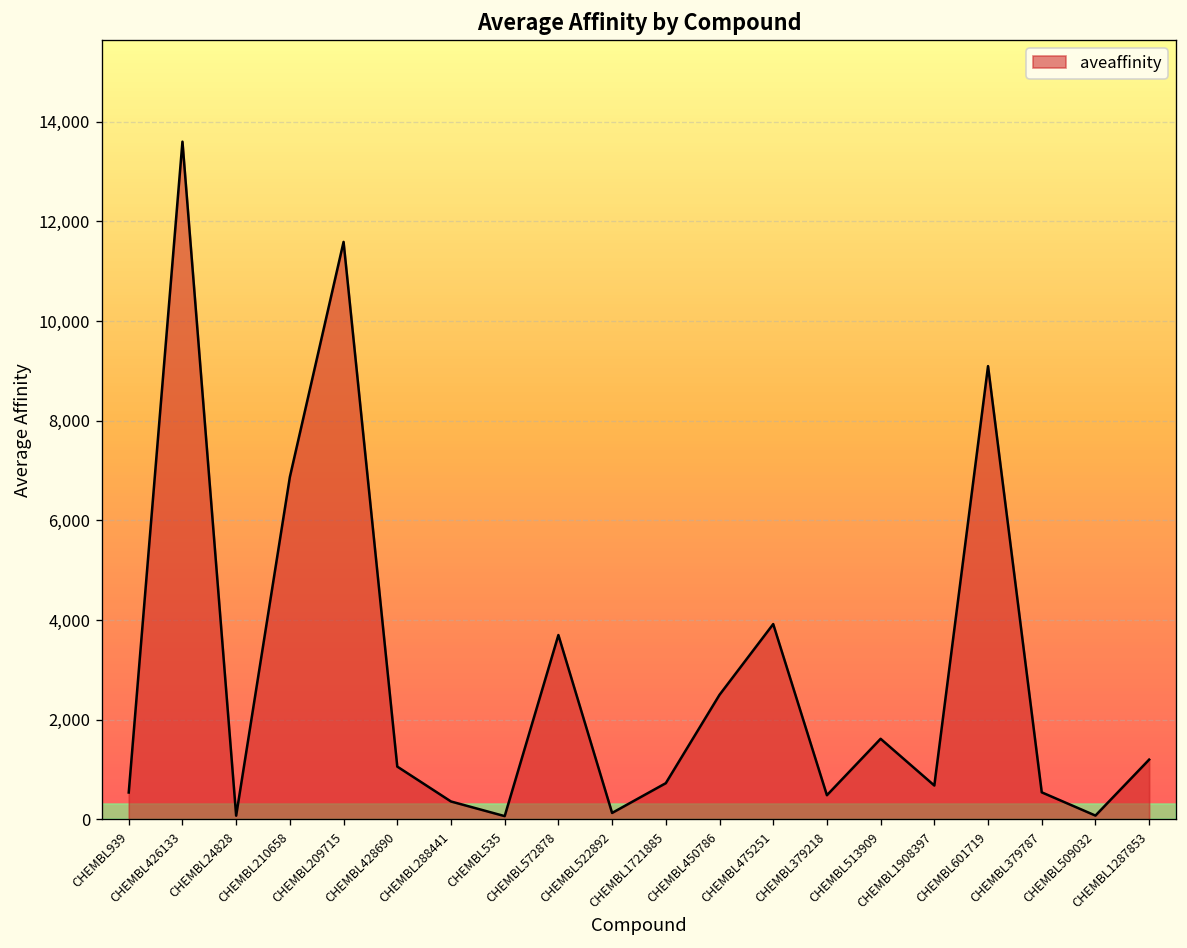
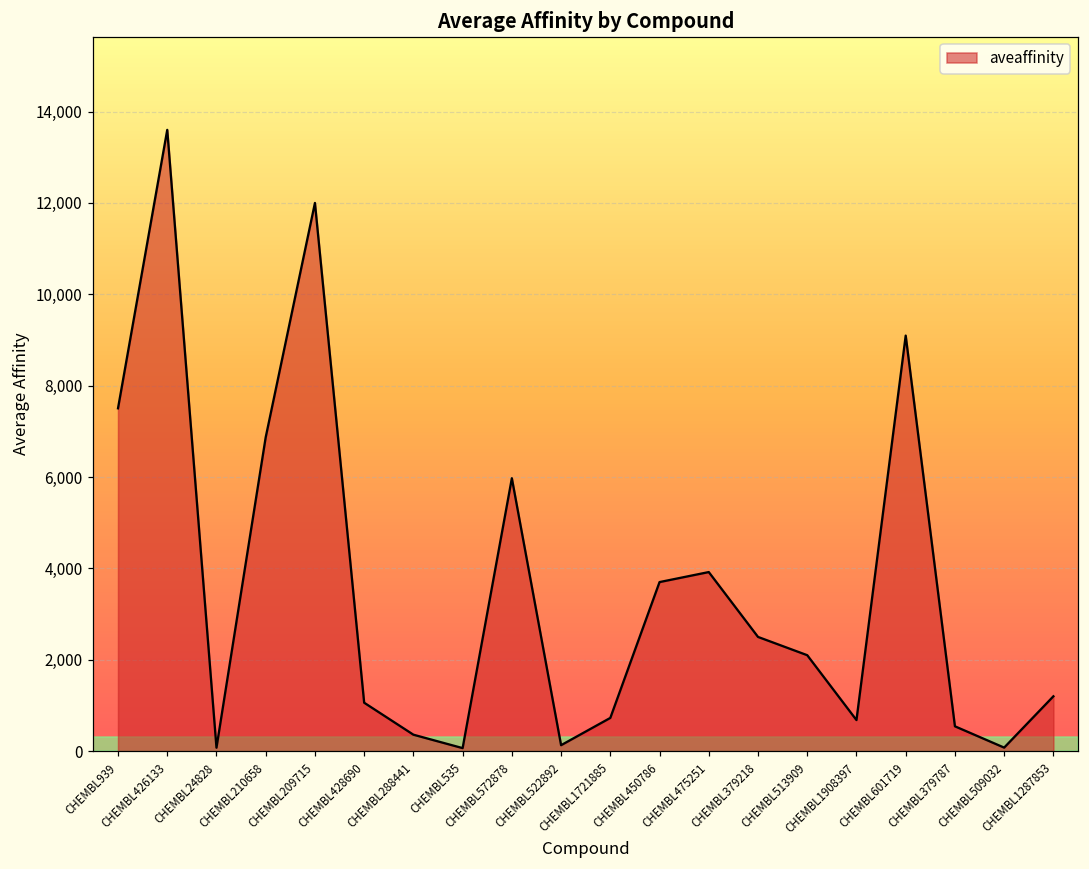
CHEMBL939: 500 -> 7,500
CHEMBL209715: 11,600 -> 12,000
CHEMBL572878: 3,700 -> 6,000
CHEMBL450786: 2,500 -> 3,700
CHEMBL379218: 500 -> 2,500
CHEMBL513909: 1,600 -> 2,100
